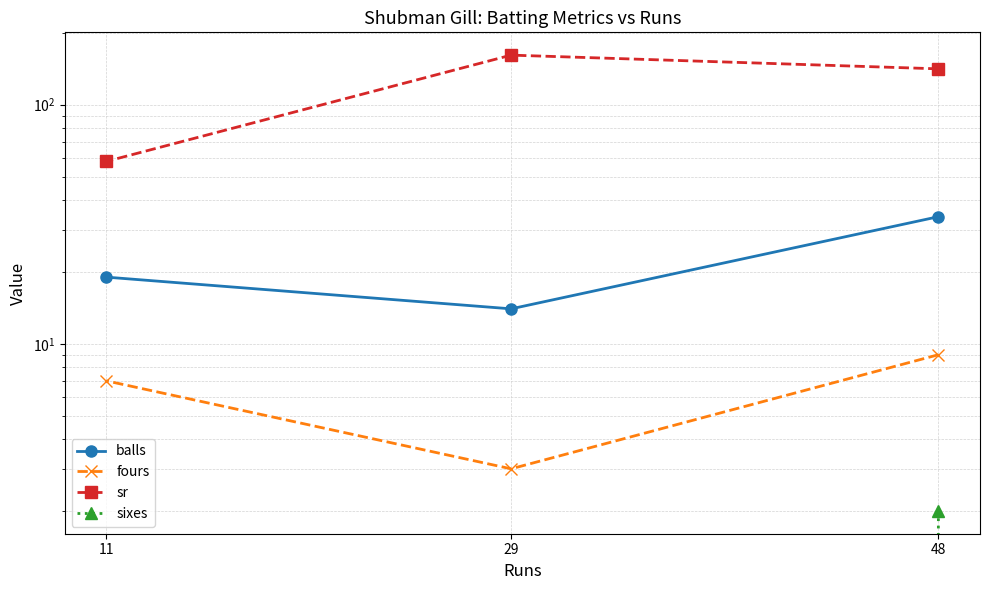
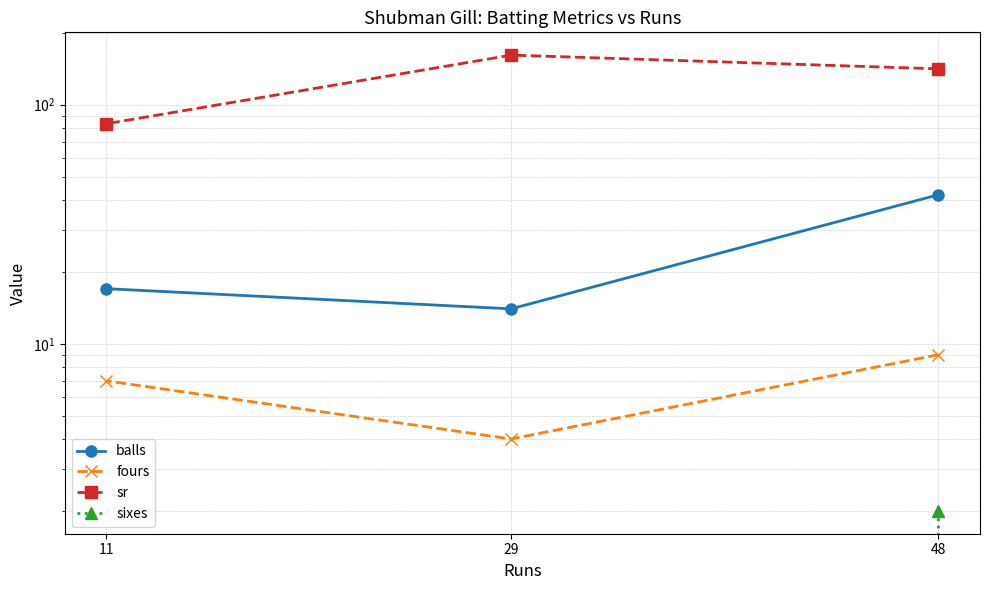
balls, 11: 19 -> 17
sr, 11: 58 -> 83
fours, 29: 3 -> 4
balls, 48: 34 -> 42
